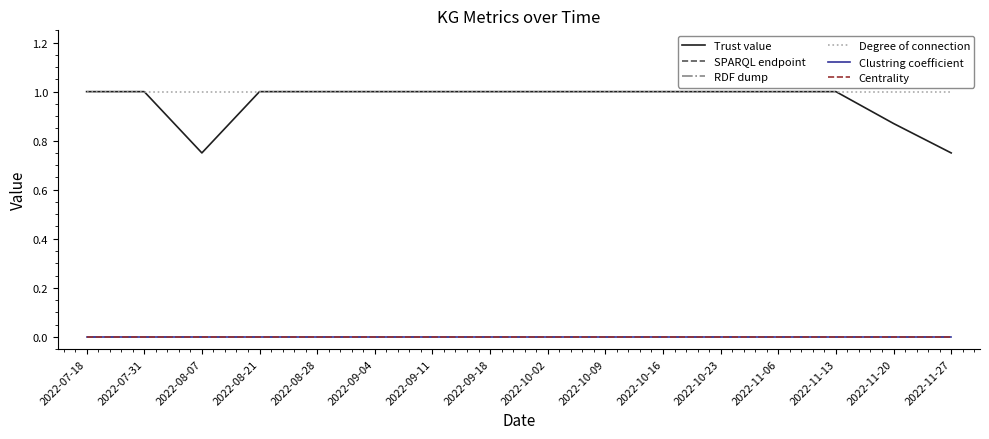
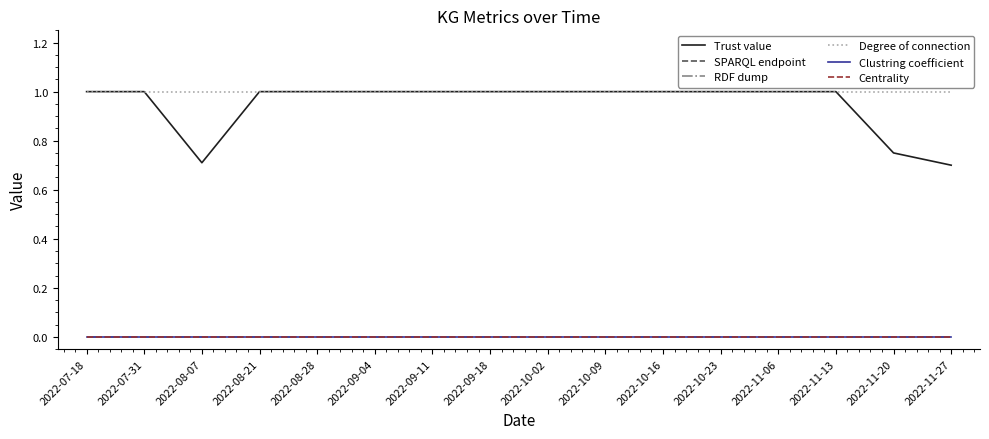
Trust value, 2022-08-07: 0.75 -> 0.71
Trust value, 2022-11-20: 0.87 -> 0.75
Trust value, 2022-11-27: 0.75 -> 0.70
